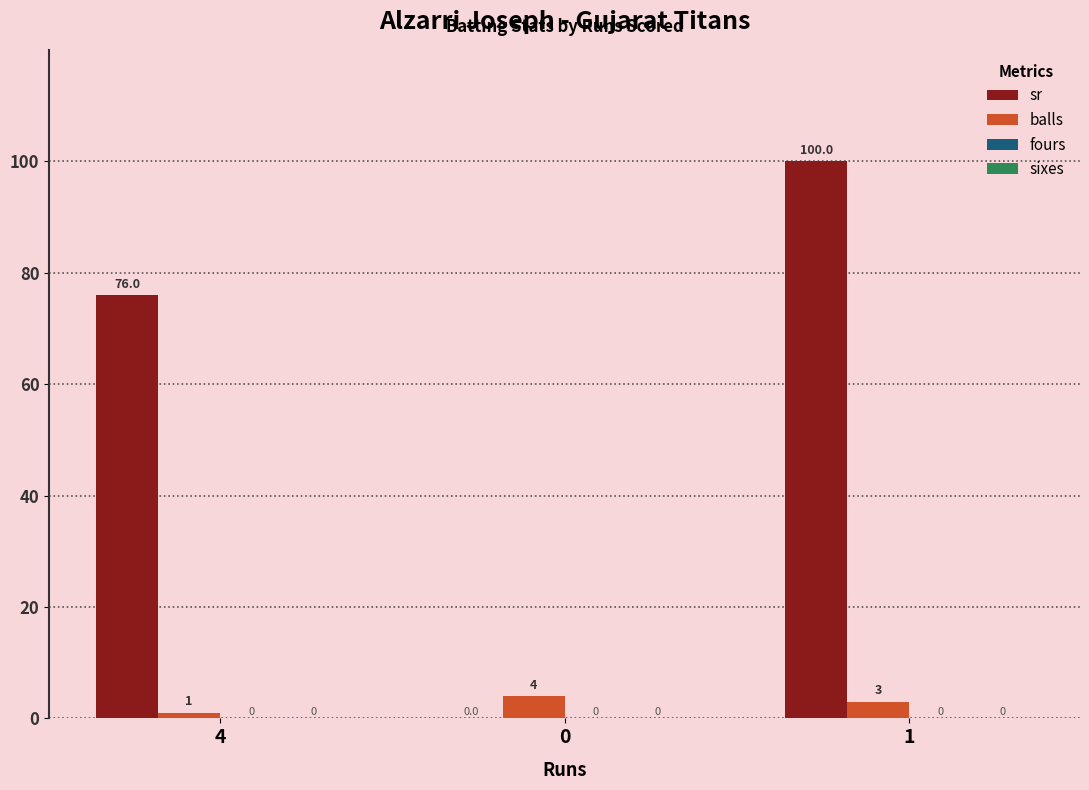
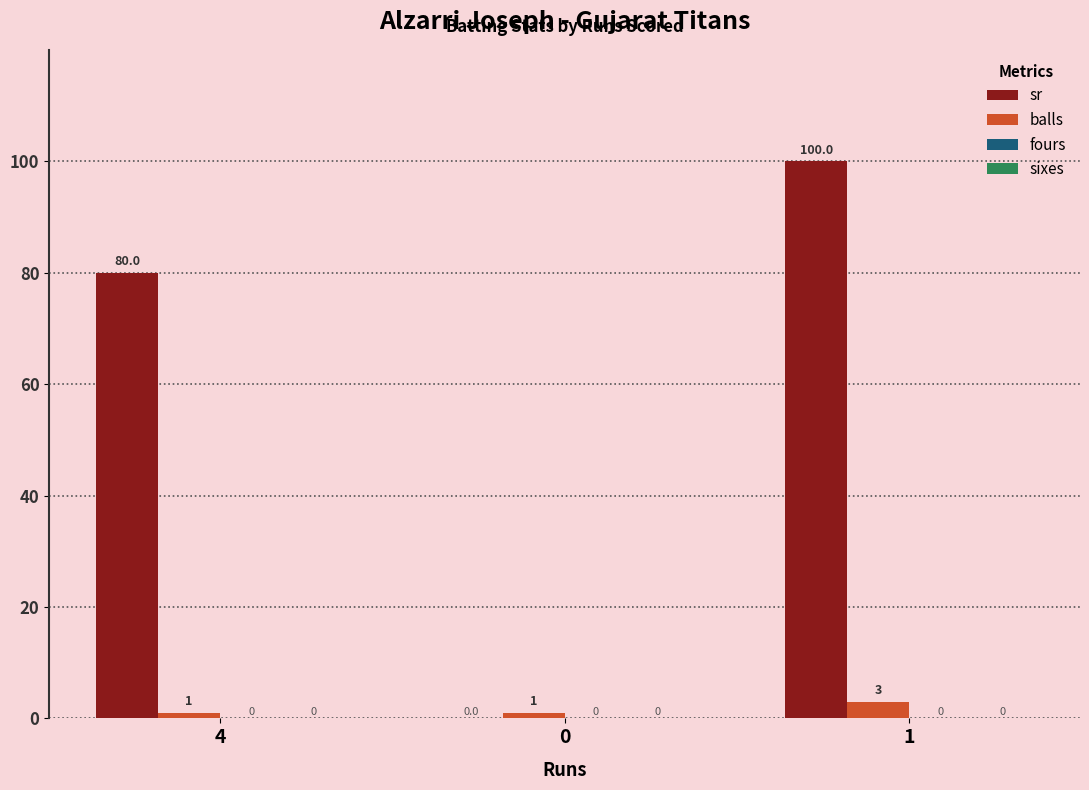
sr, 4: 76.0 -> 80.0
balls, 0: 4 -> 1
